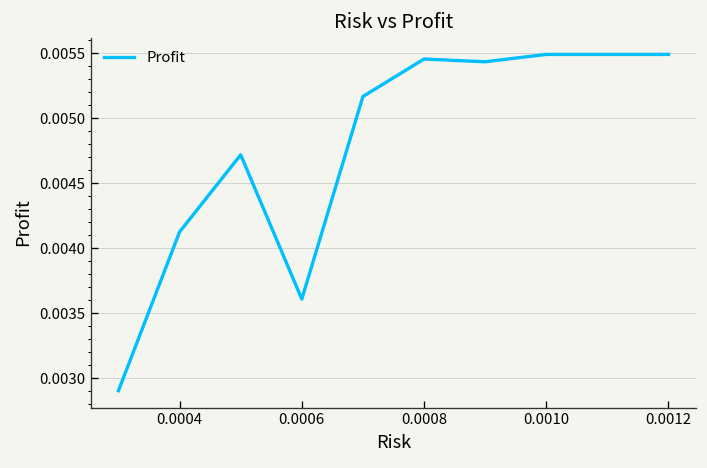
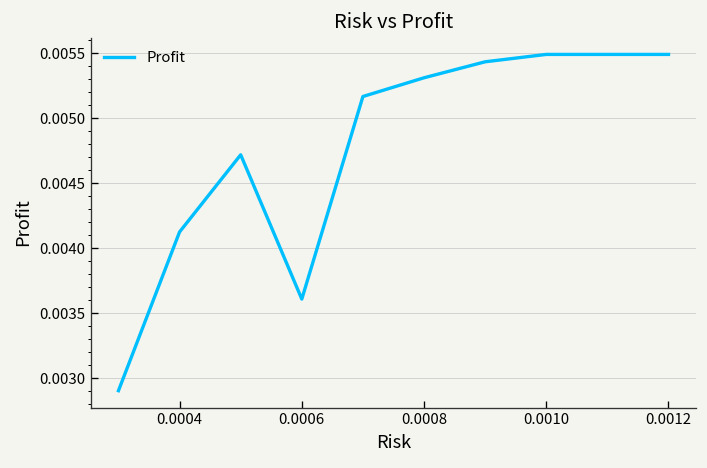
0.0008: 0.00546 -> 0.00531
